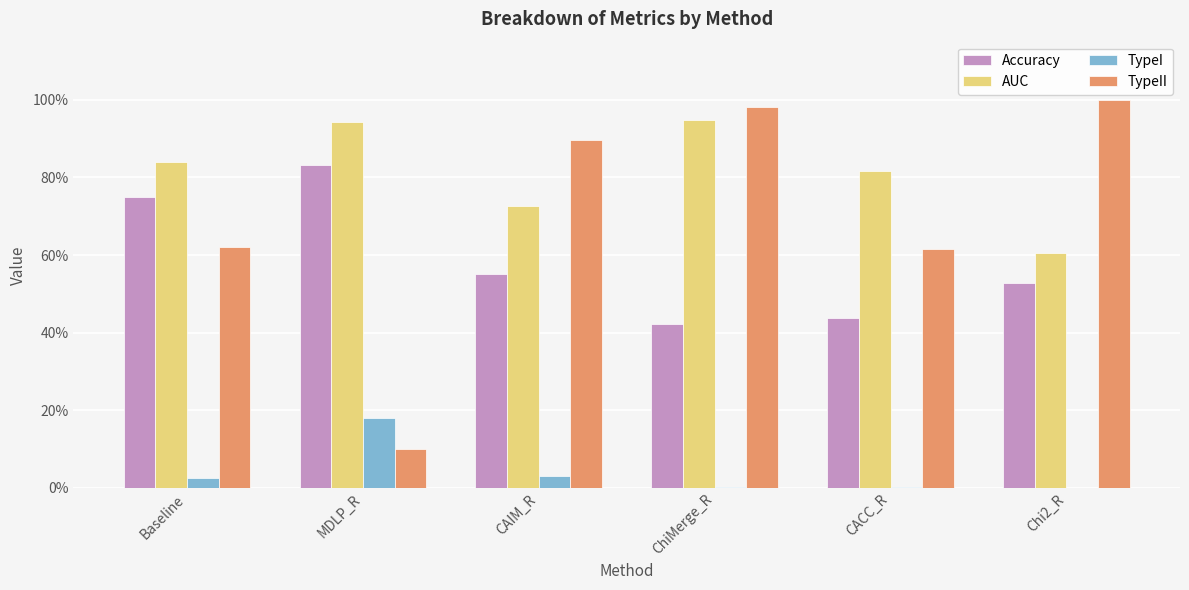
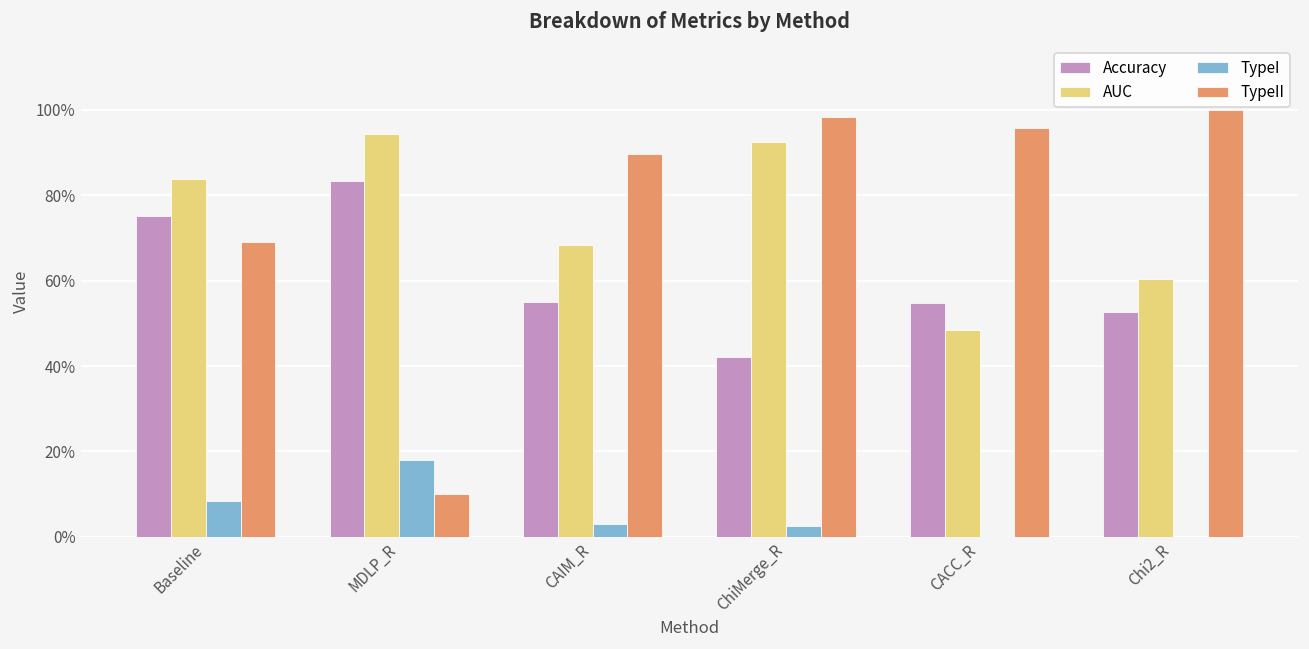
TypeI, Baseline: 3% -> 8%
TypeII, Baseline: 62% -> 69%
AUC, CAIM_R: 73% -> 68%
AUC, ChiMerge_R: 95% -> 92%
TypeI, ChiMerge_R: 0% -> 3%
Accuracy, CACC_R: 44% -> 55%
AUC, CACC_R: 82% -> 48%
TypeII, CACC_R: 62% -> 96%
